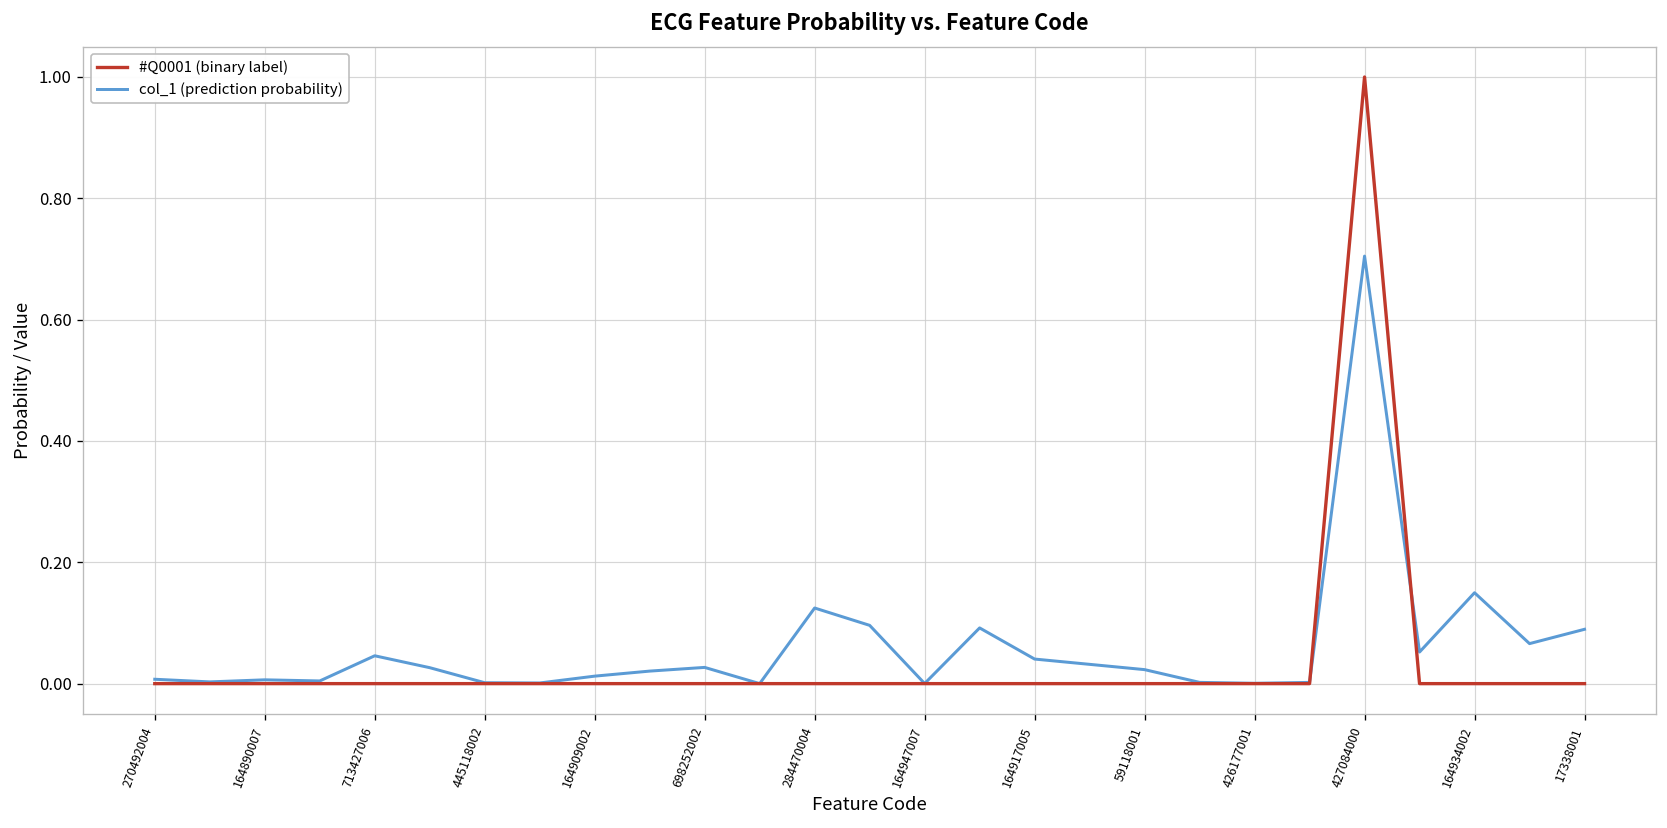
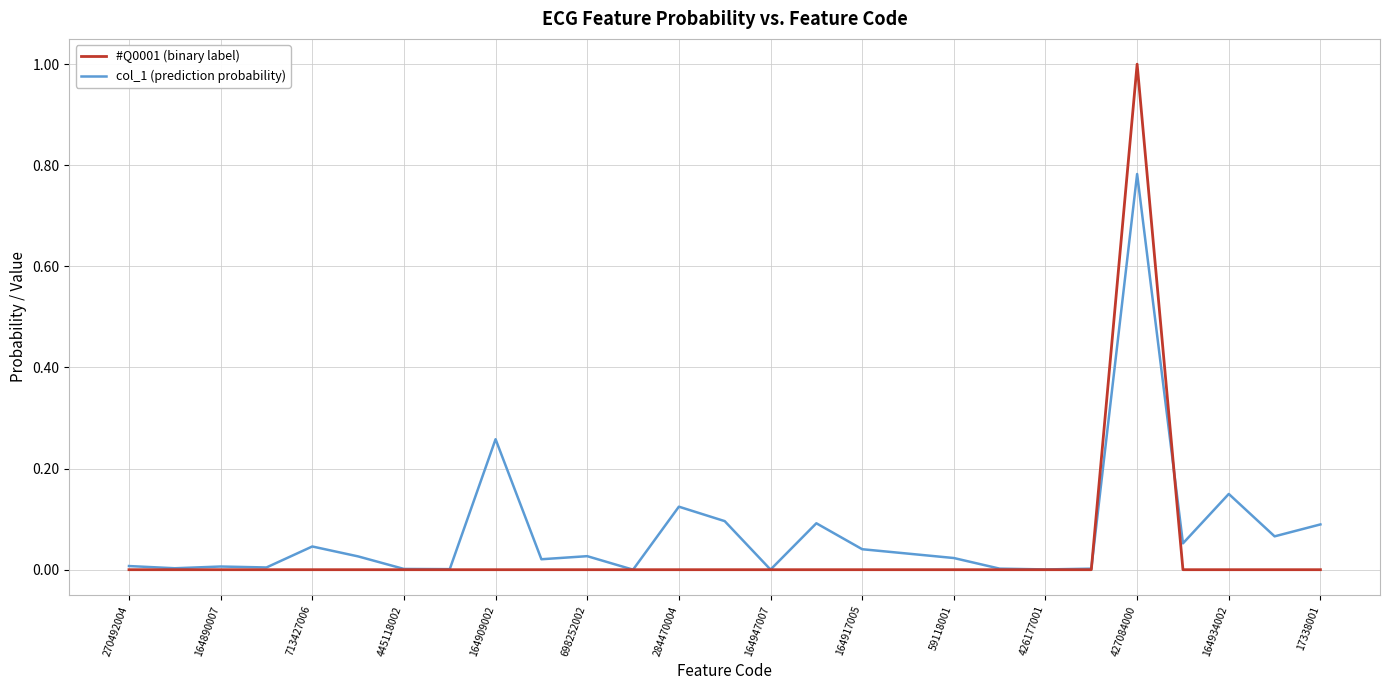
col_1 (prediction probability), 164909002: 0.01 -> 0.26
col_1 (prediction probability), 427084000: 0.70 -> 0.78
